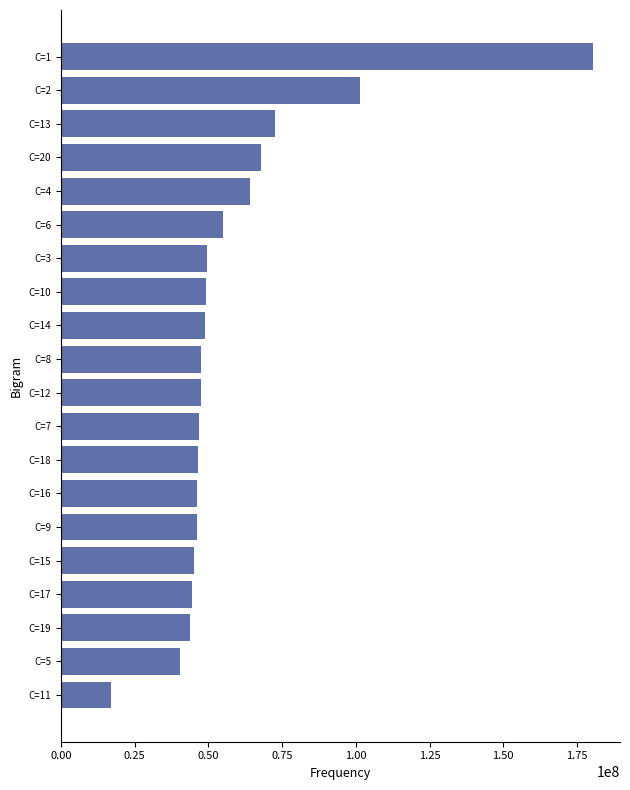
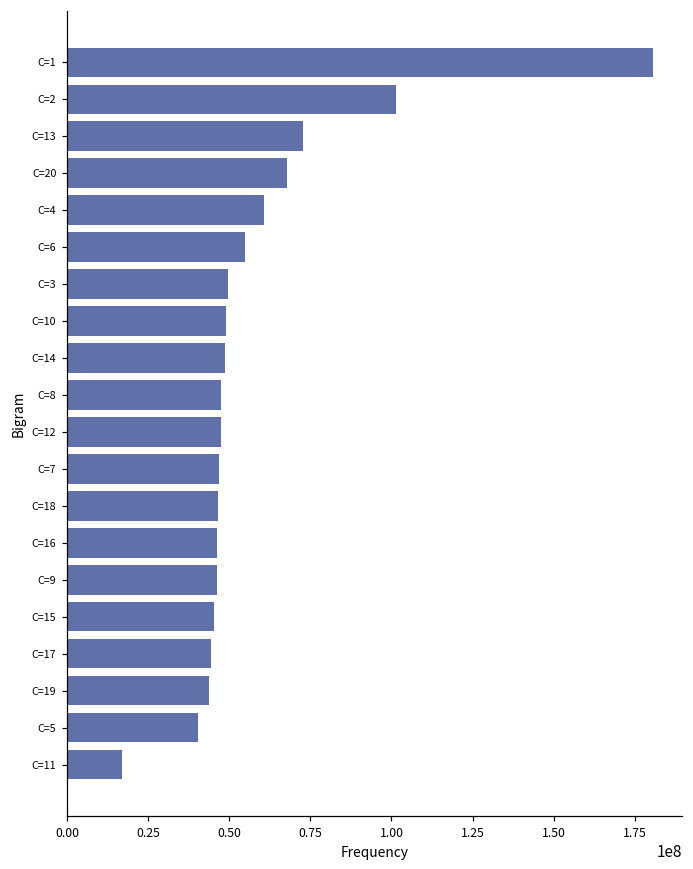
C=4: 64000000 -> 61000000
